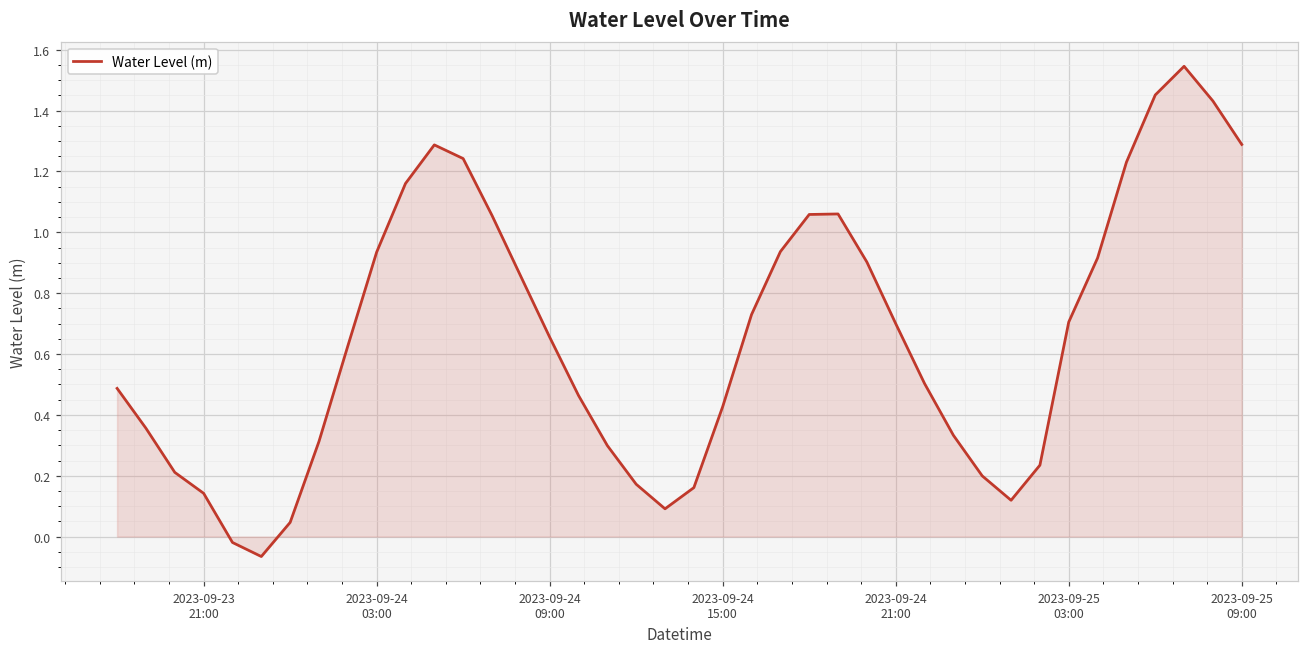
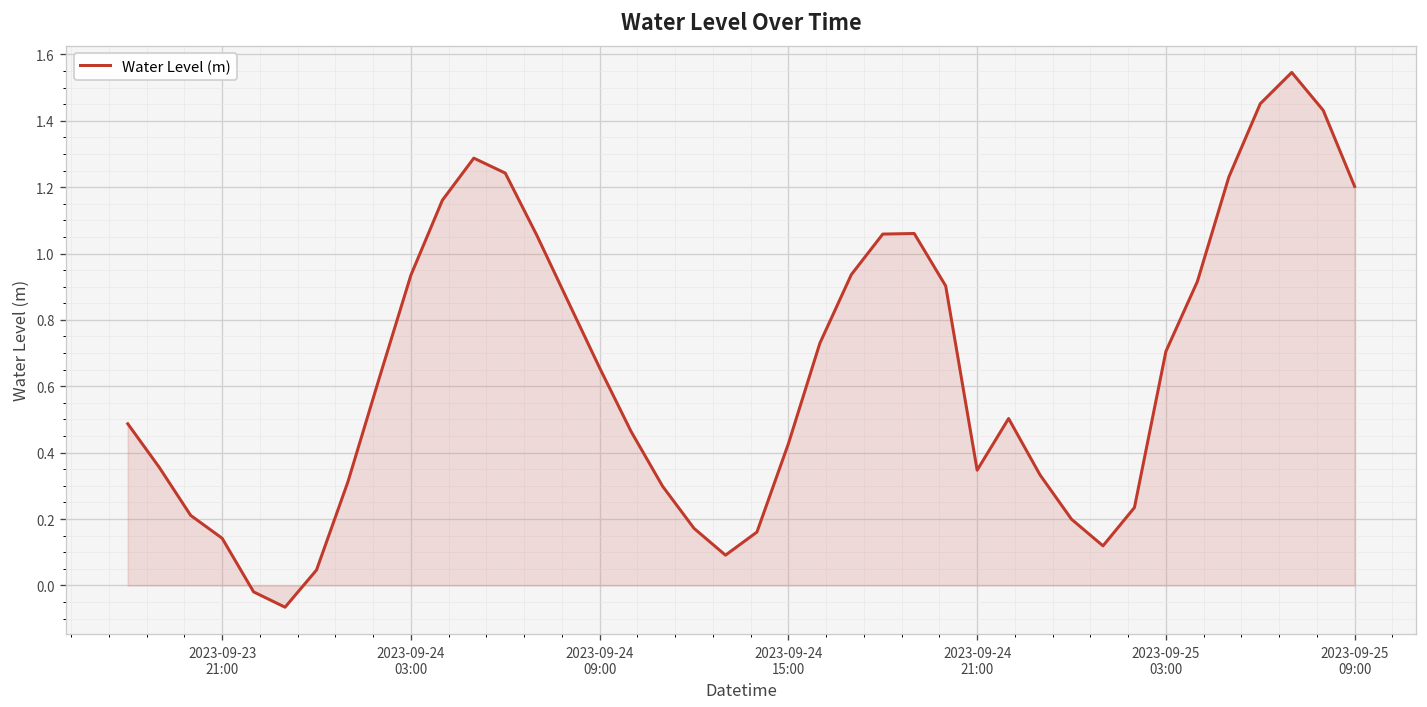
Water Level (m), 2023-09-24 21:00: 0.70 -> 0.35
Water Level (m), 2023-09-25 09:00: 1.29 -> 1.20
